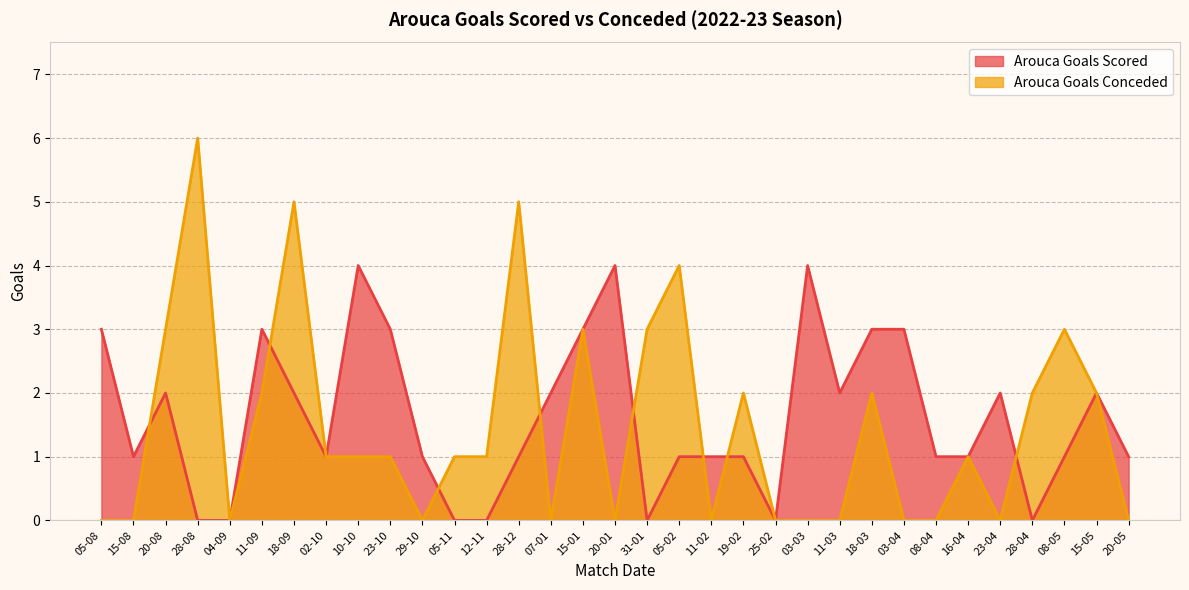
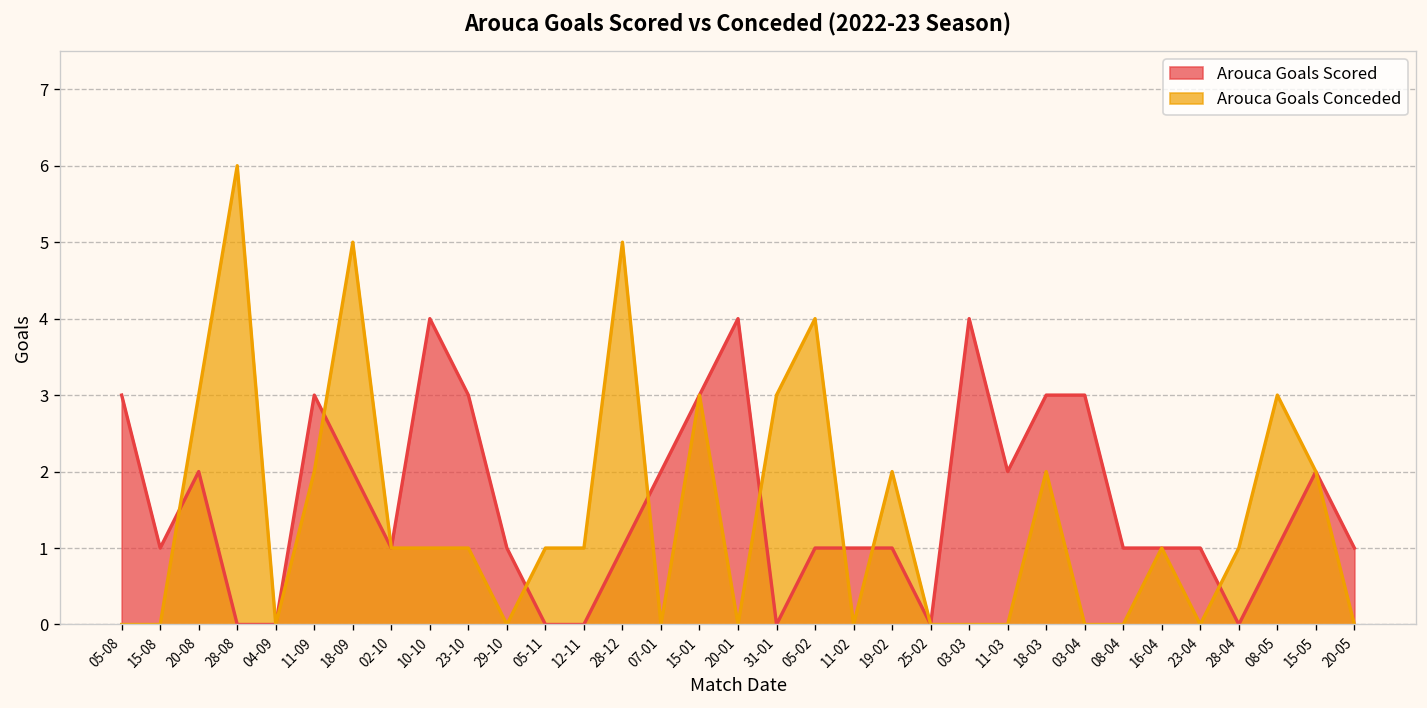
Arouca Goals Scored, 23-04: 2 -> 1
Arouca Goals Conceded, 28-04: 2 -> 1
